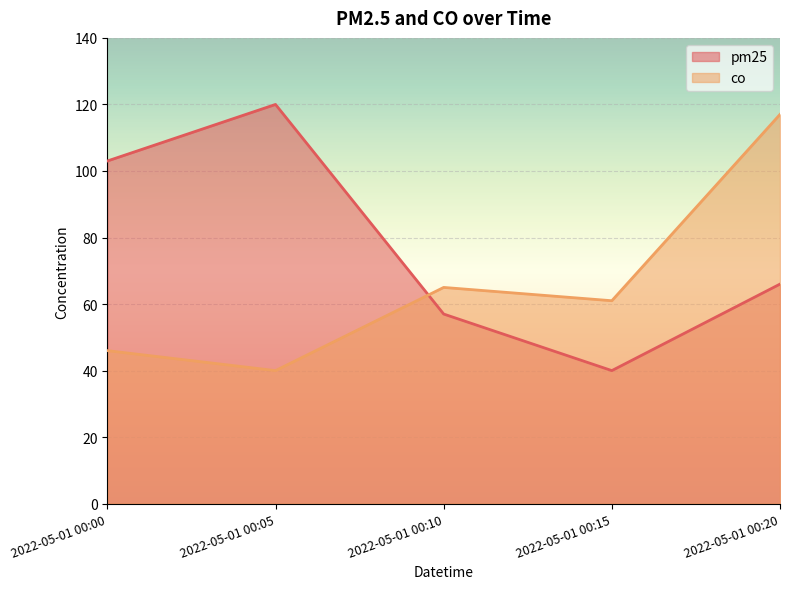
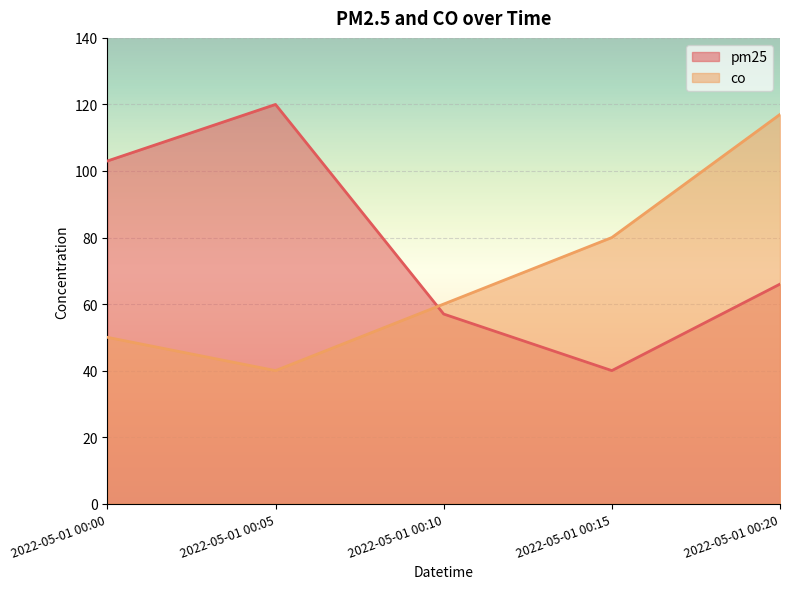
co, 2022-05-01 00:00: 46 -> 50
co, 2022-05-01 00:10: 65 -> 60
co, 2022-05-01 00:15: 61 -> 80
